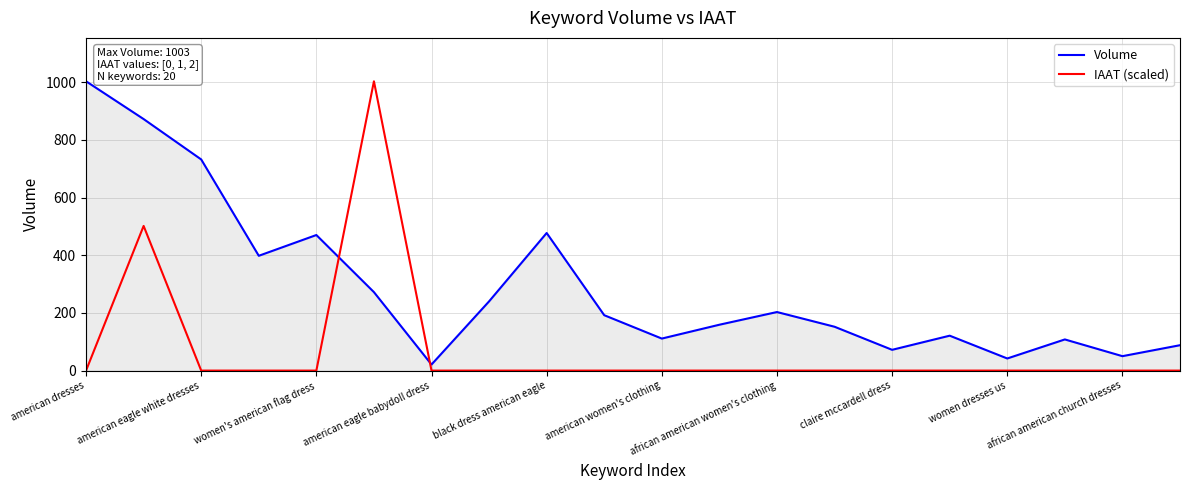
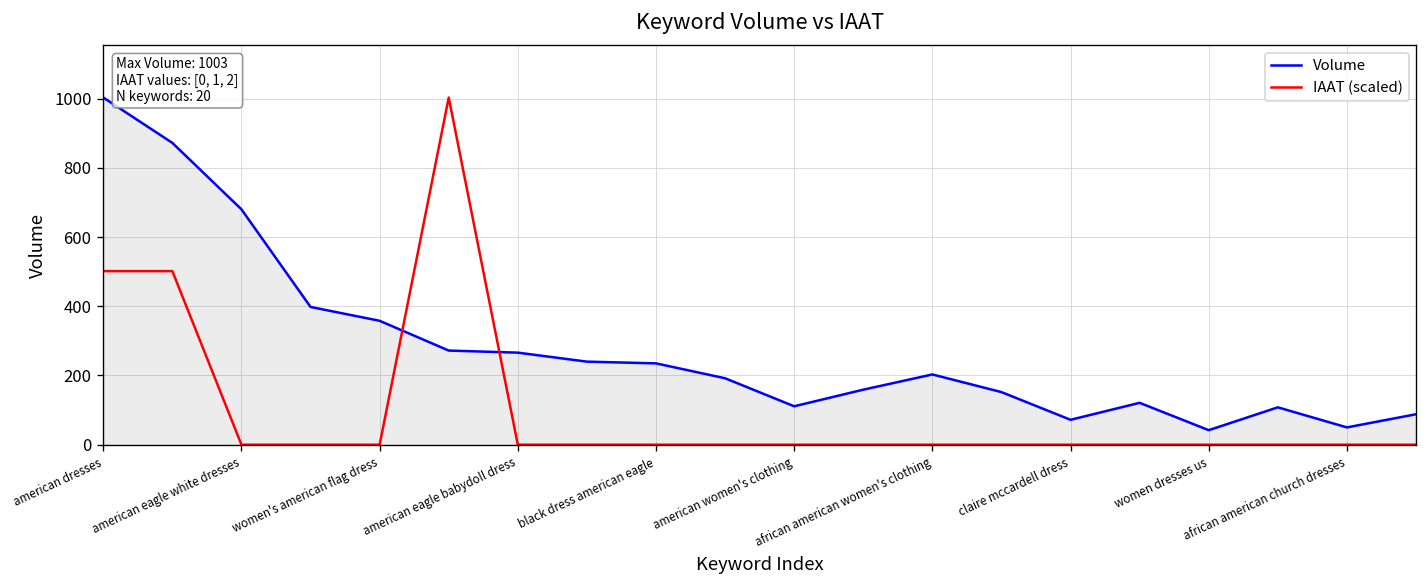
IAAT (scaled), american dresses: 0 -> 500
Volume, american eagle white dresses: 730 -> 680
Volume, women's american flag dress: 470 -> 360
Volume, american eagle babydoll dress: 20 -> 270
Volume, black dress american eagle: 480 -> 240
